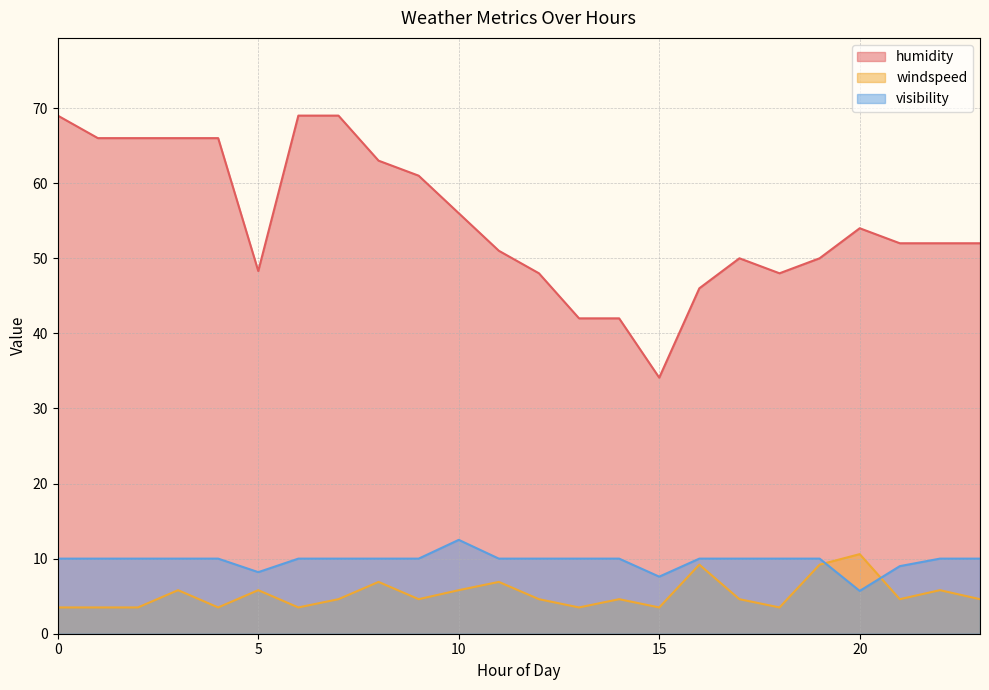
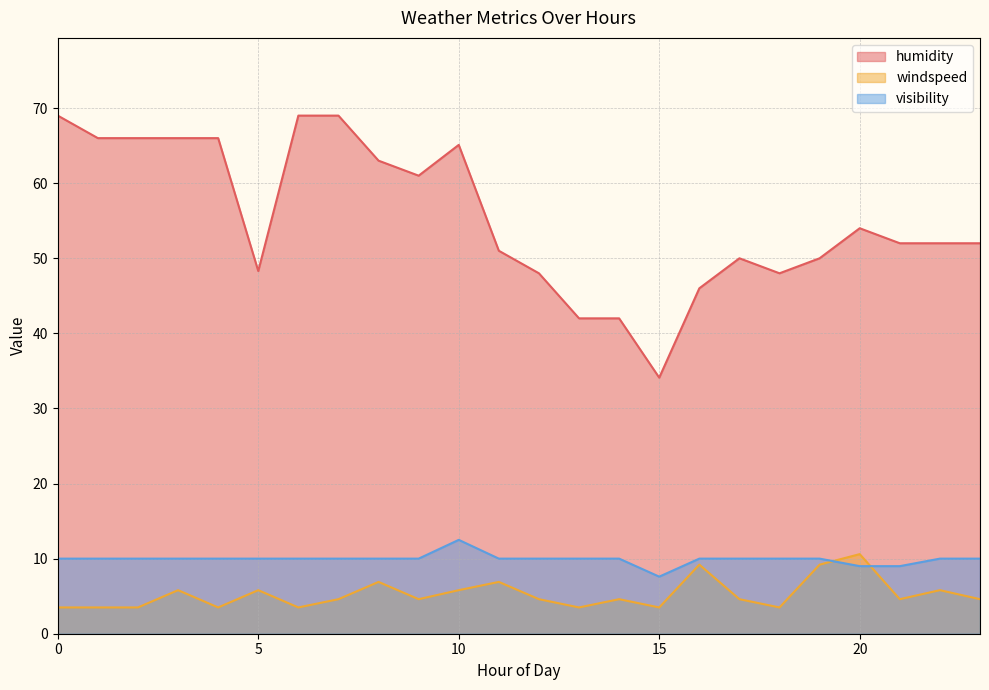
visibility, 5: 8 -> 10
humidity, 10: 56 -> 65
visibility, 20: 6 -> 9
